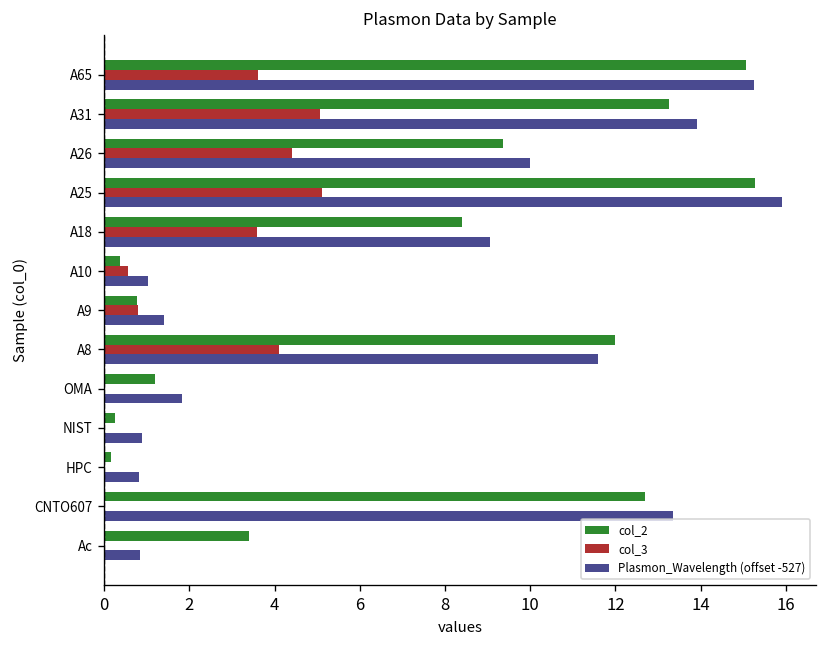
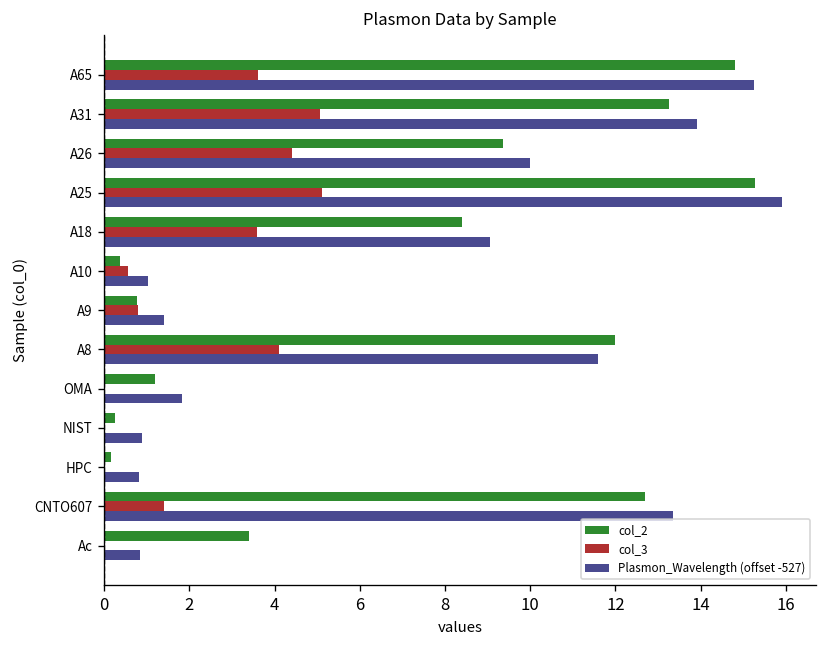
col_2, A65: 15.1 -> 14.8
col_3, CNTO607: 0.0 -> 1.4
